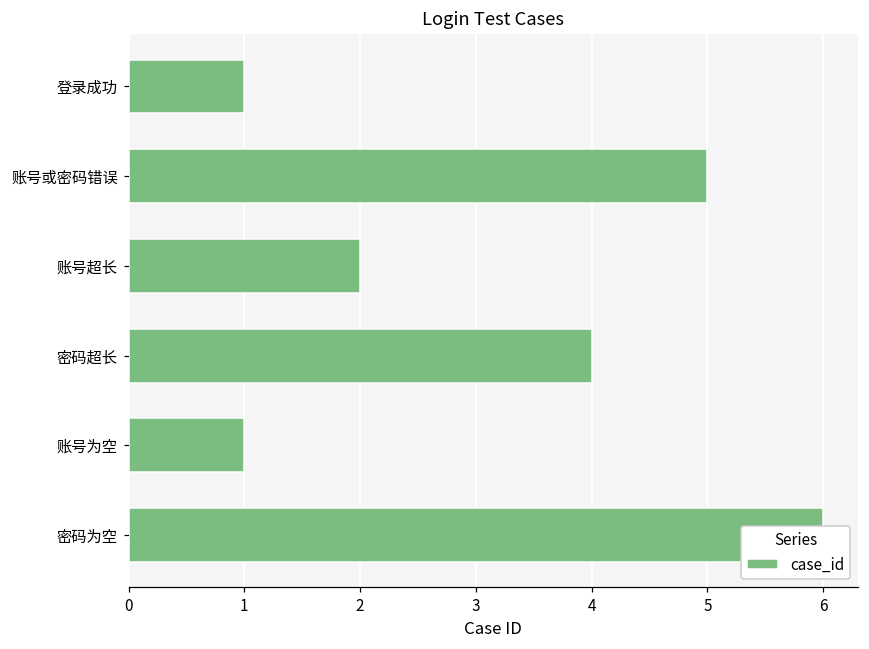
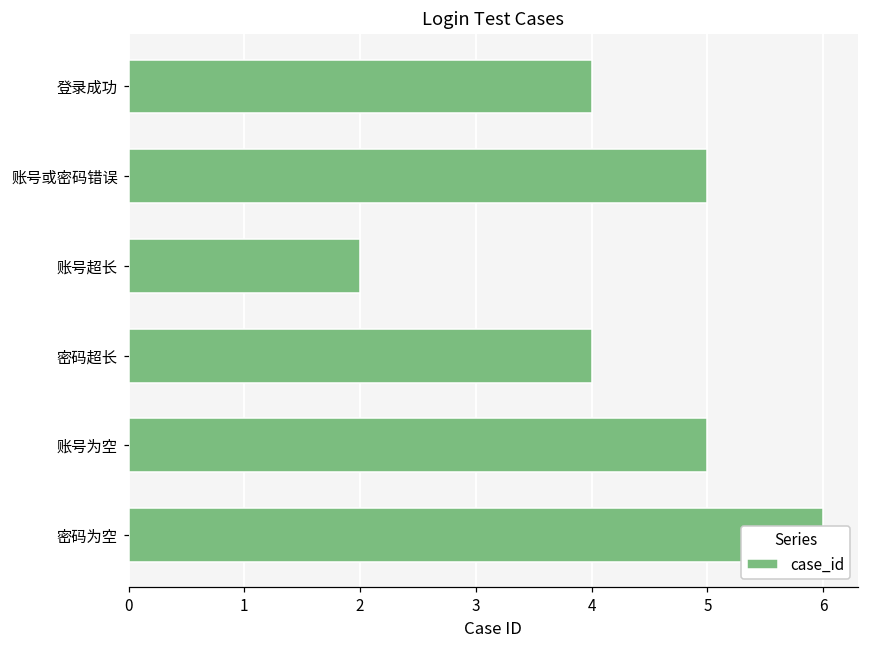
登录成功: 1 -> 4
账号为空: 1 -> 5
